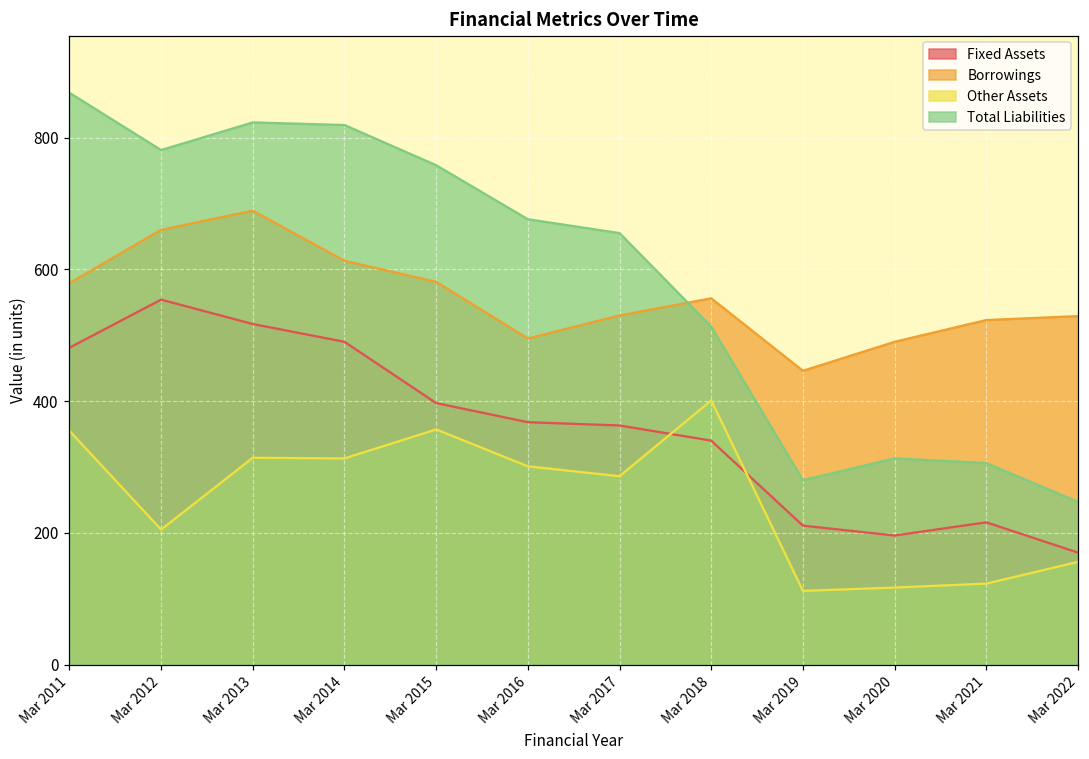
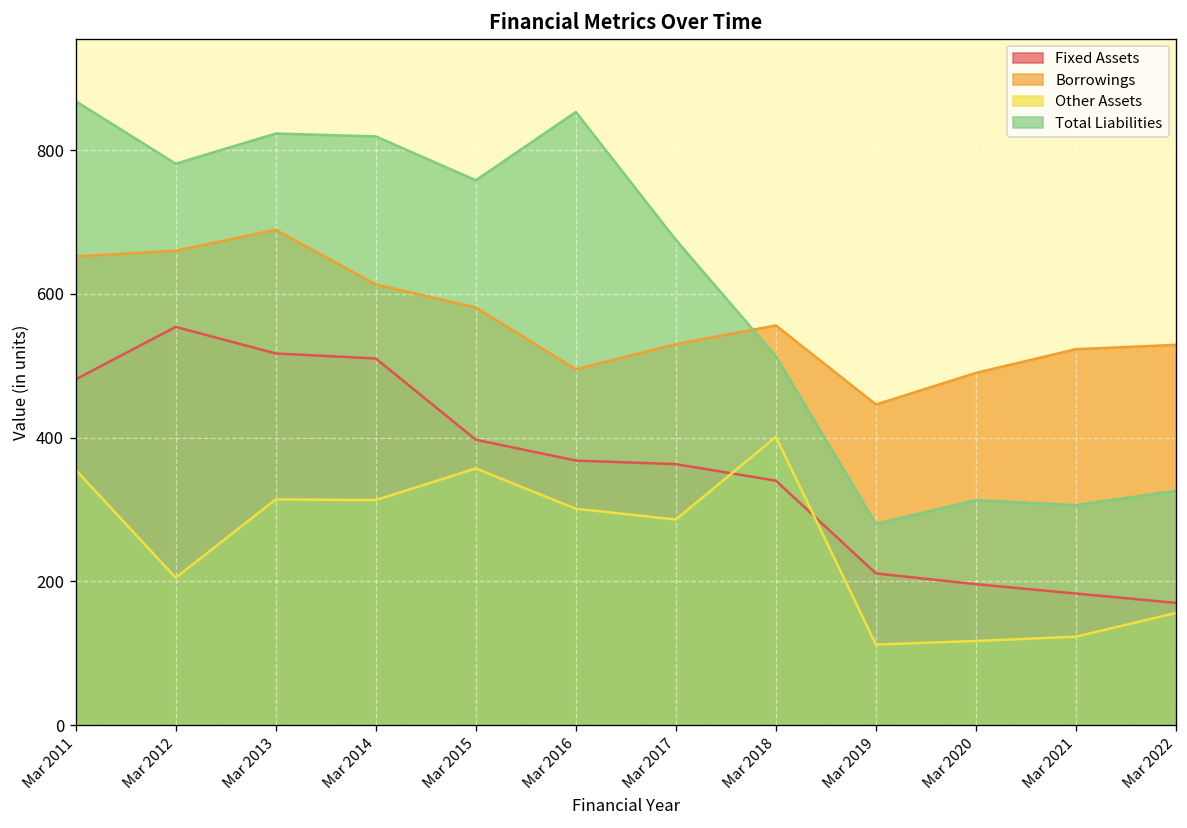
Borrowings, Mar 2011: 580 -> 650
Fixed Assets, Mar 2014: 490 -> 510
Total Liabilities, Mar 2016: 680 -> 850
Total Liabilities, Mar 2017: 660 -> 680
Fixed Assets, Mar 2021: 220 -> 180
Total Liabilities, Mar 2022: 250 -> 330
